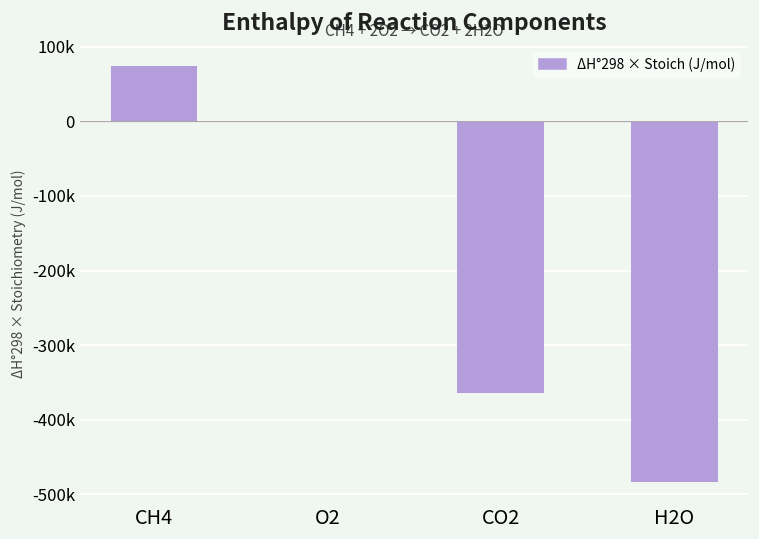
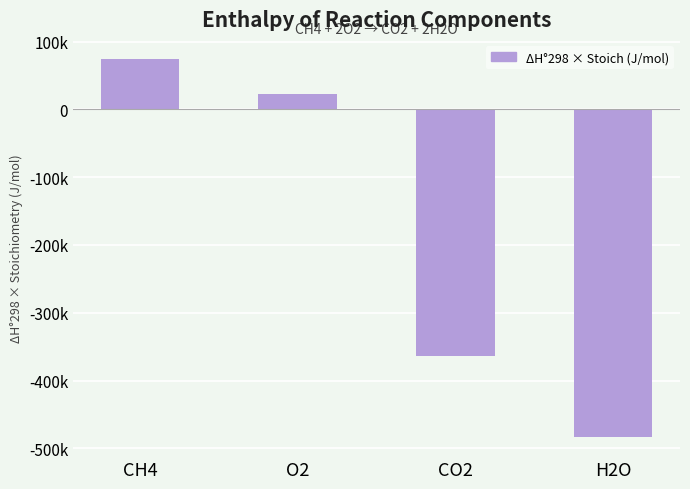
O2: 0 -> 20000
